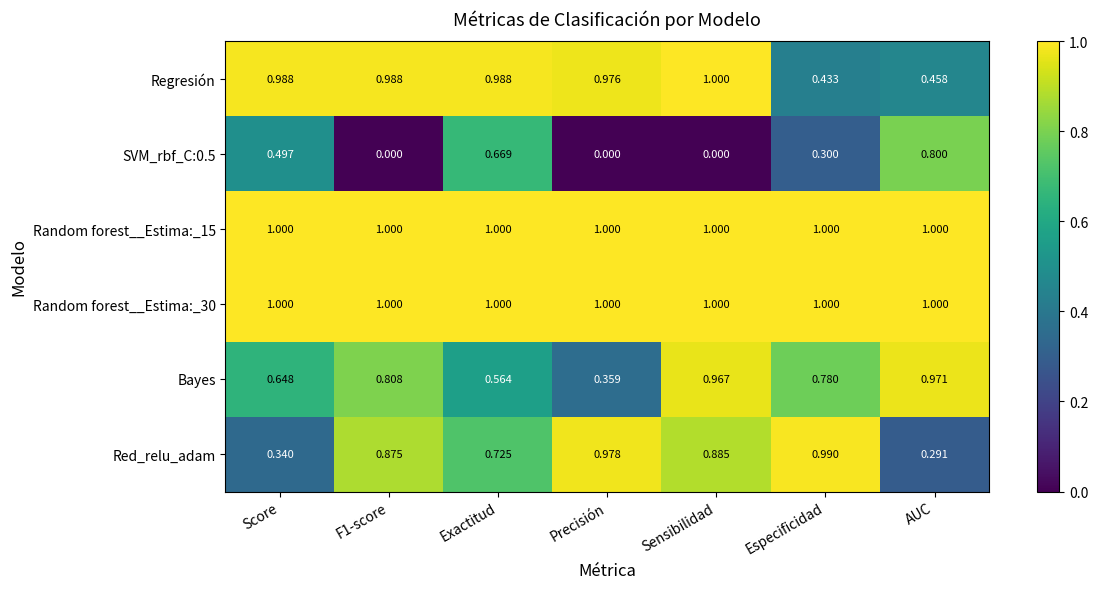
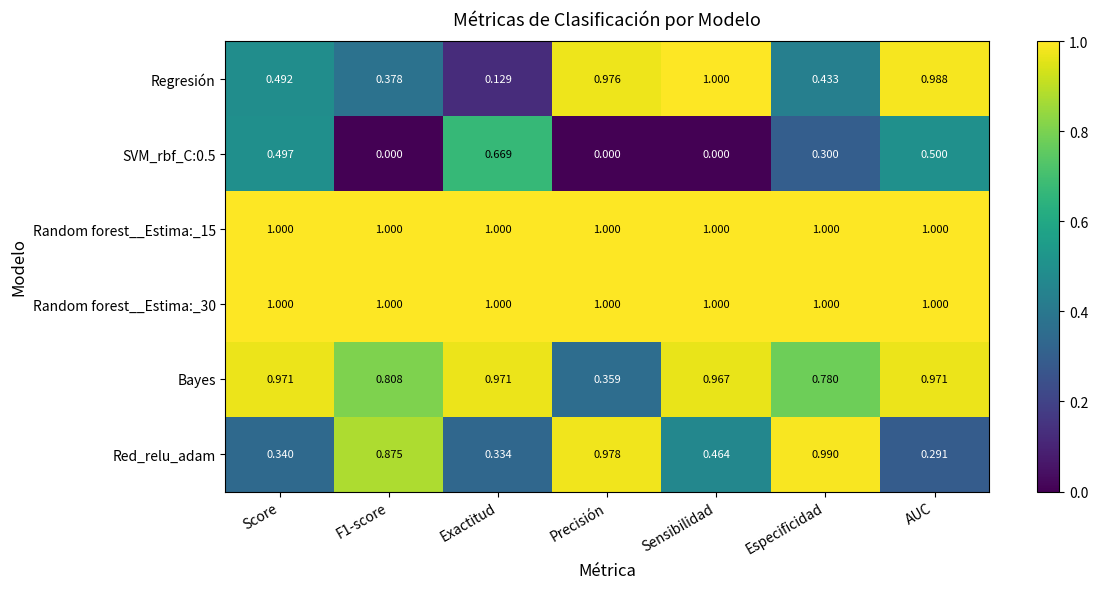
Regresión, Score: 0.988 -> 0.492
Regresión, F1-score: 0.988 -> 0.378
Regresión, Exactitud: 0.988 -> 0.129
Regresión, AUC: 0.458 -> 0.988
SVM_rbf_C:0.5, AUC: 0.800 -> 0.500
Bayes, Score: 0.648 -> 0.971
Bayes, Exactitud: 0.564 -> 0.971
Red_relu_adam, Exactitud: 0.725 -> 0.334
Red_relu_adam, Sensibilidad: 0.885 -> 0.464
